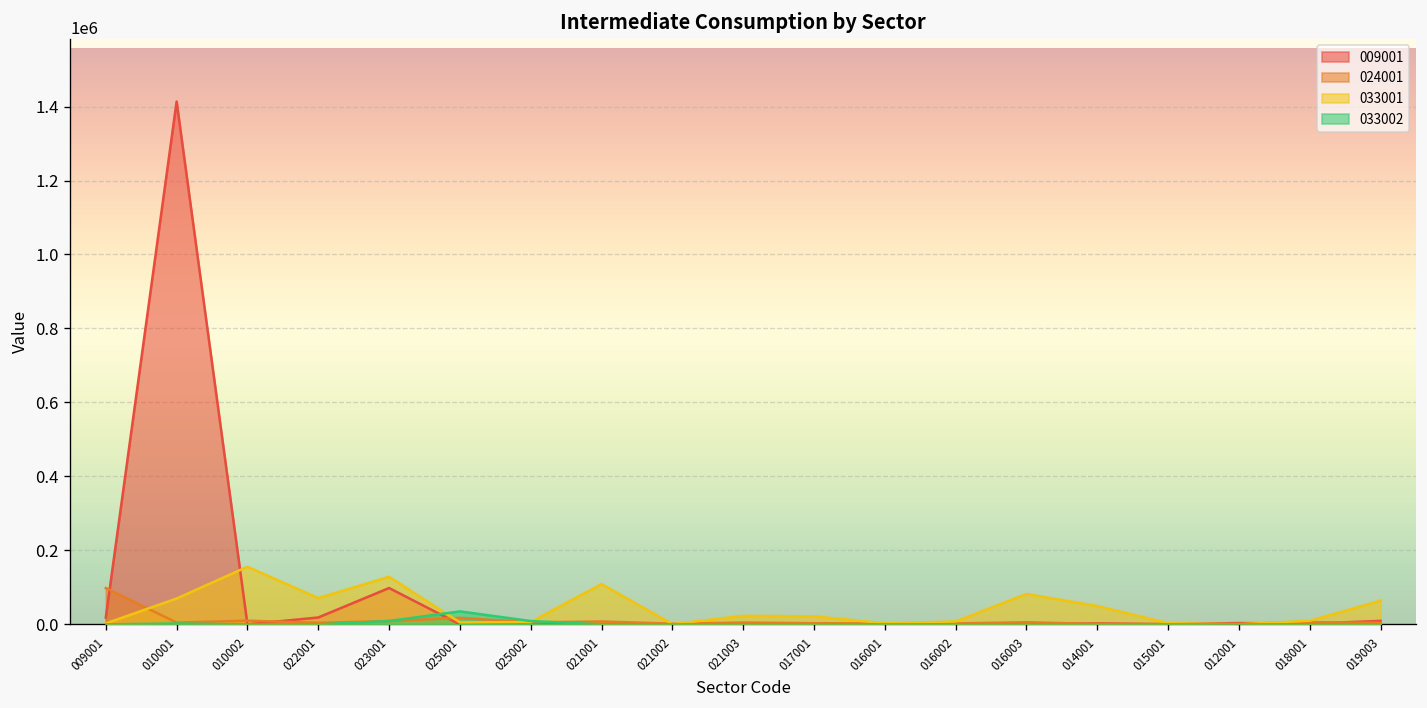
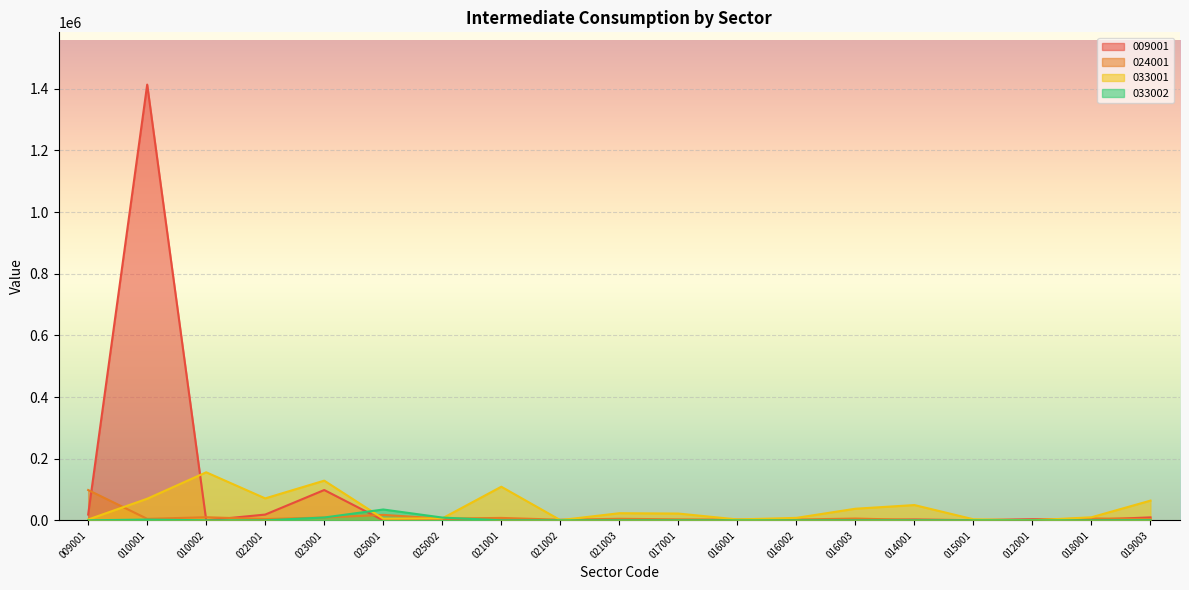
033001, 016003: 80000 -> 40000
